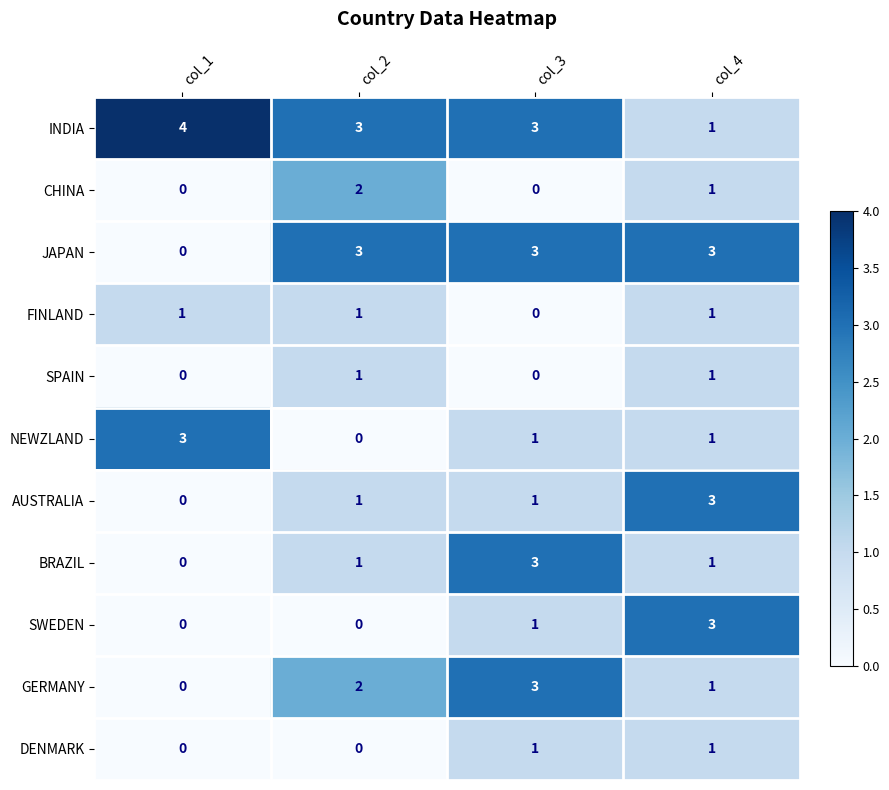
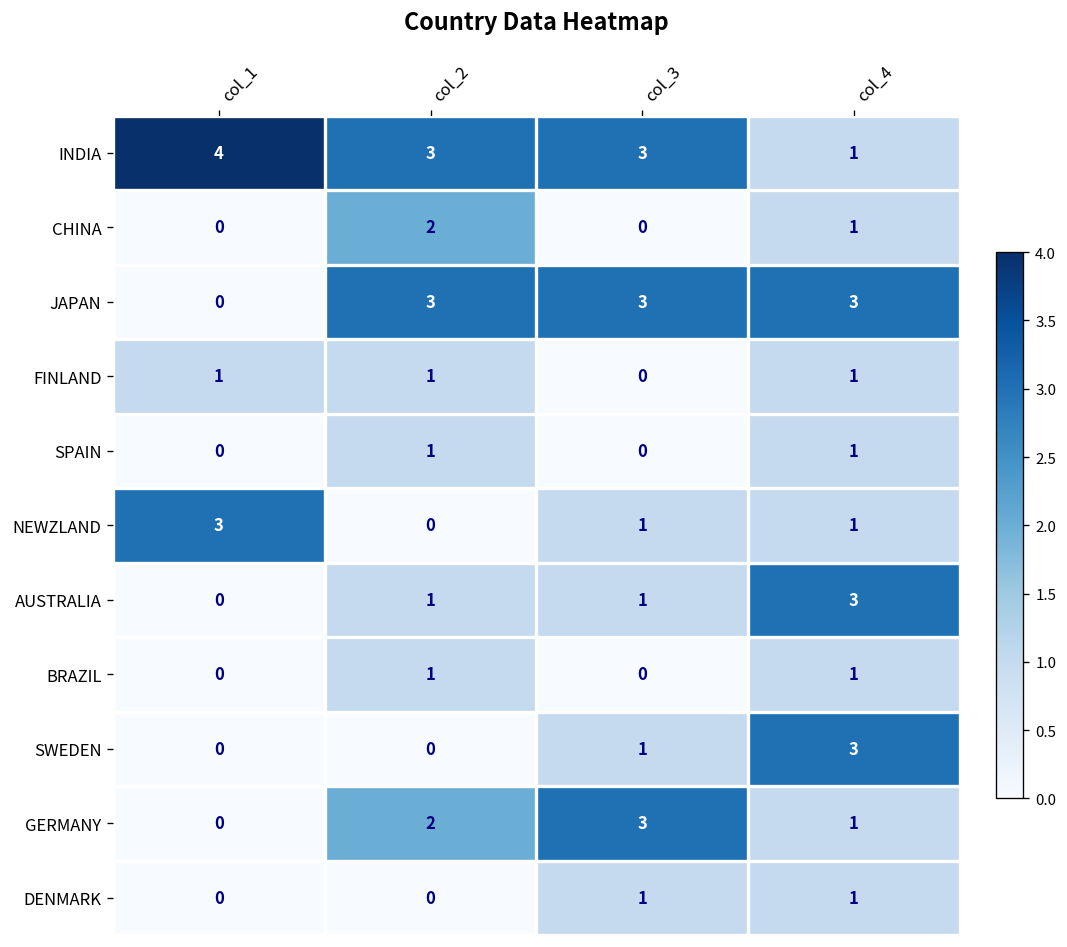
BRAZIL, col_3: 3 -> 0
